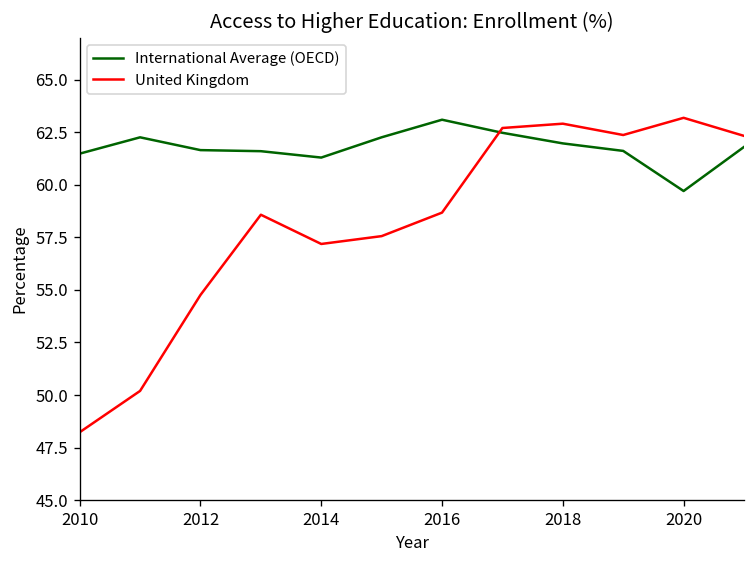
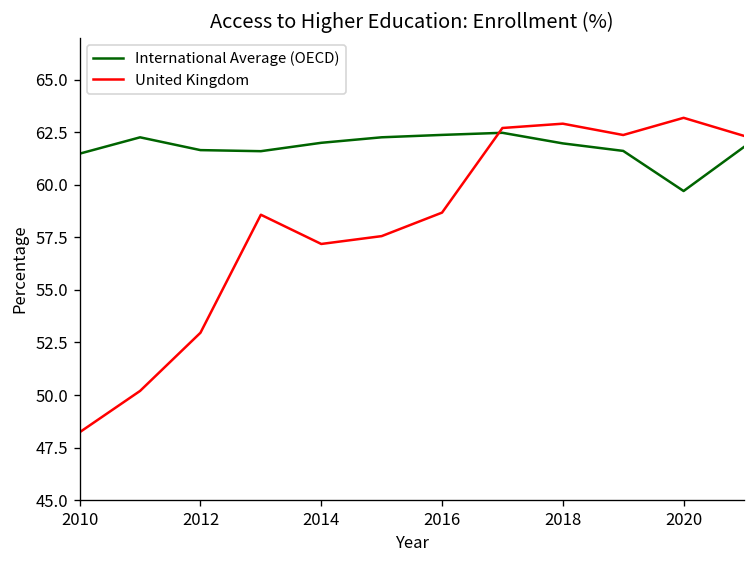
United Kingdom, 2012: 54.8 -> 53.0
International Average (OECD), 2014: 61.3 -> 62.0
International Average (OECD), 2016: 63.1 -> 62.4
